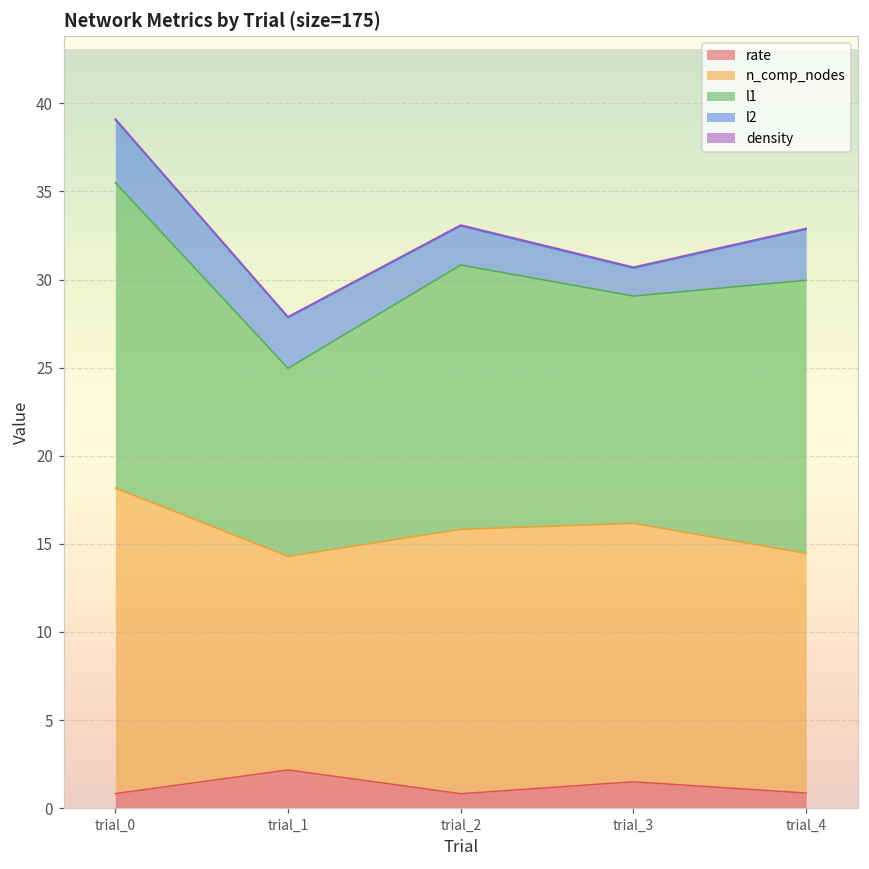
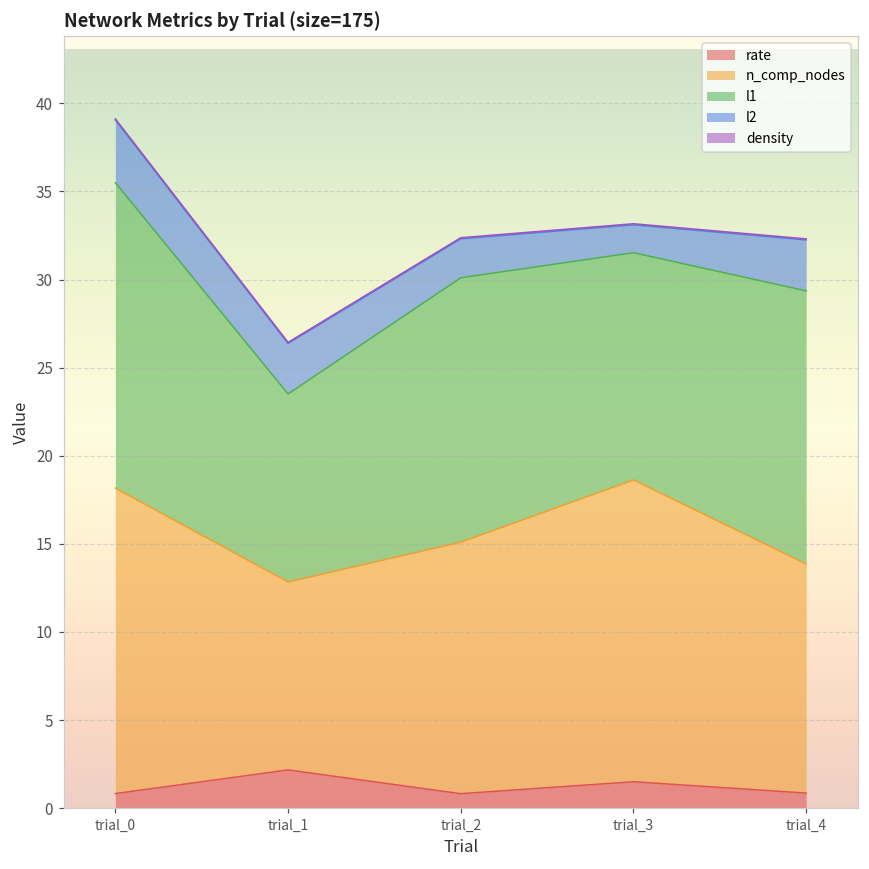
n_comp_nodes, trial_1: 12.1 -> 10.7
n_comp_nodes, trial_2: 15.0 -> 14.3
n_comp_nodes, trial_3: 14.7 -> 17.1
n_comp_nodes, trial_4: 13.6 -> 13.0
